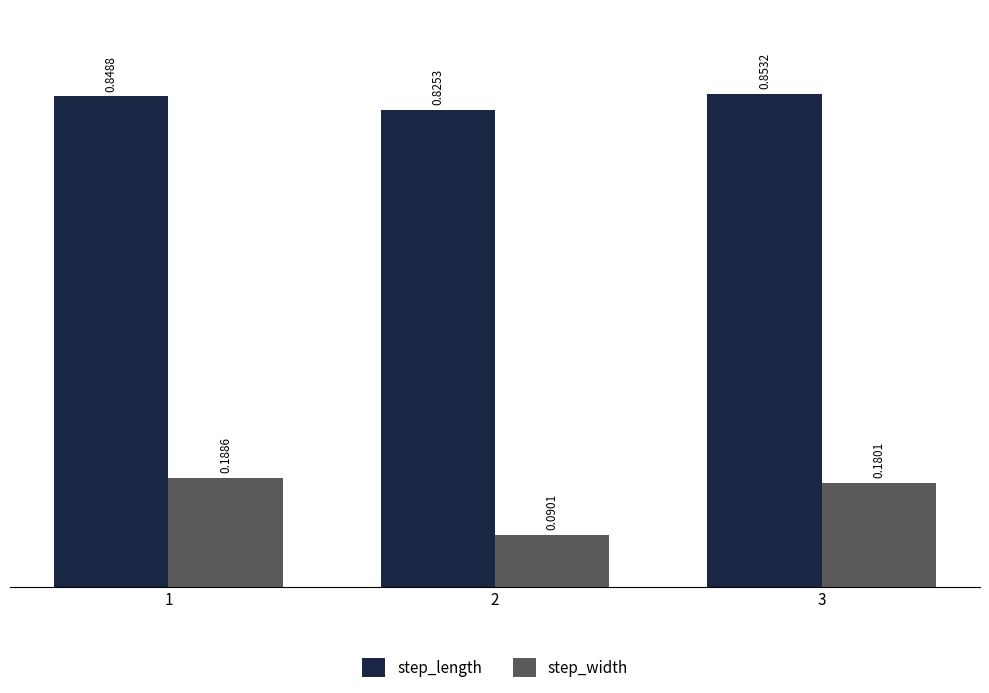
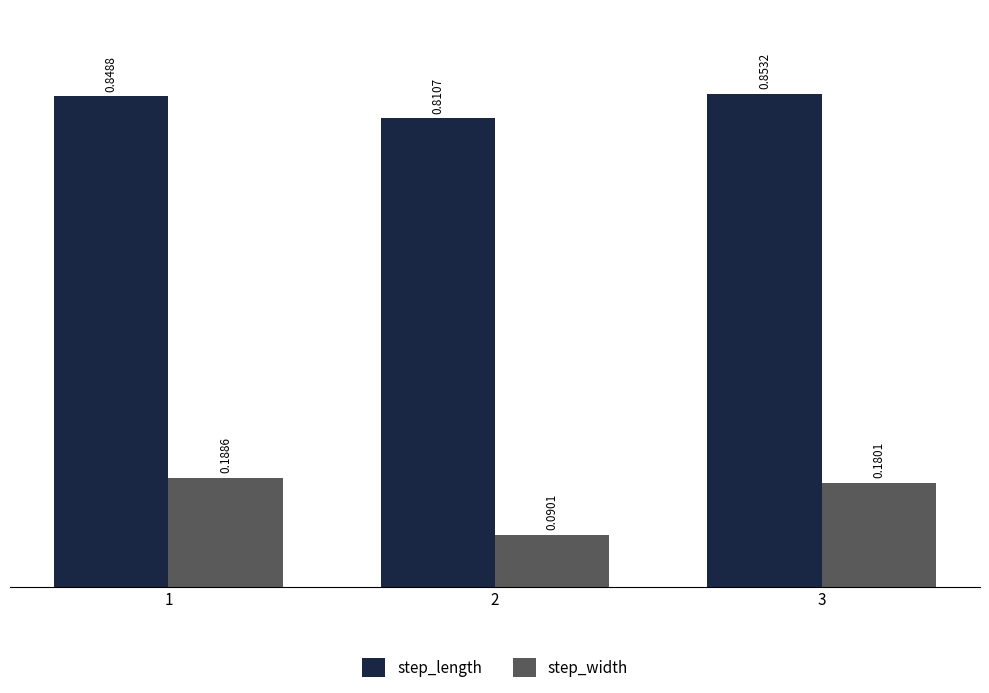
step_length, 2: 0.8253 -> 0.8107
